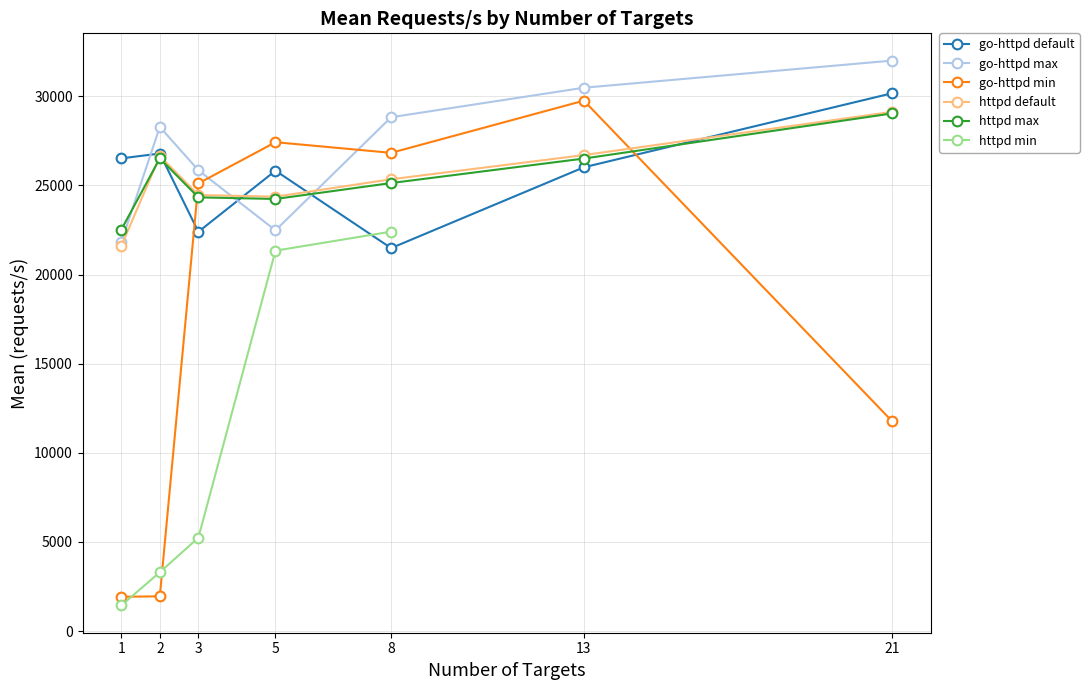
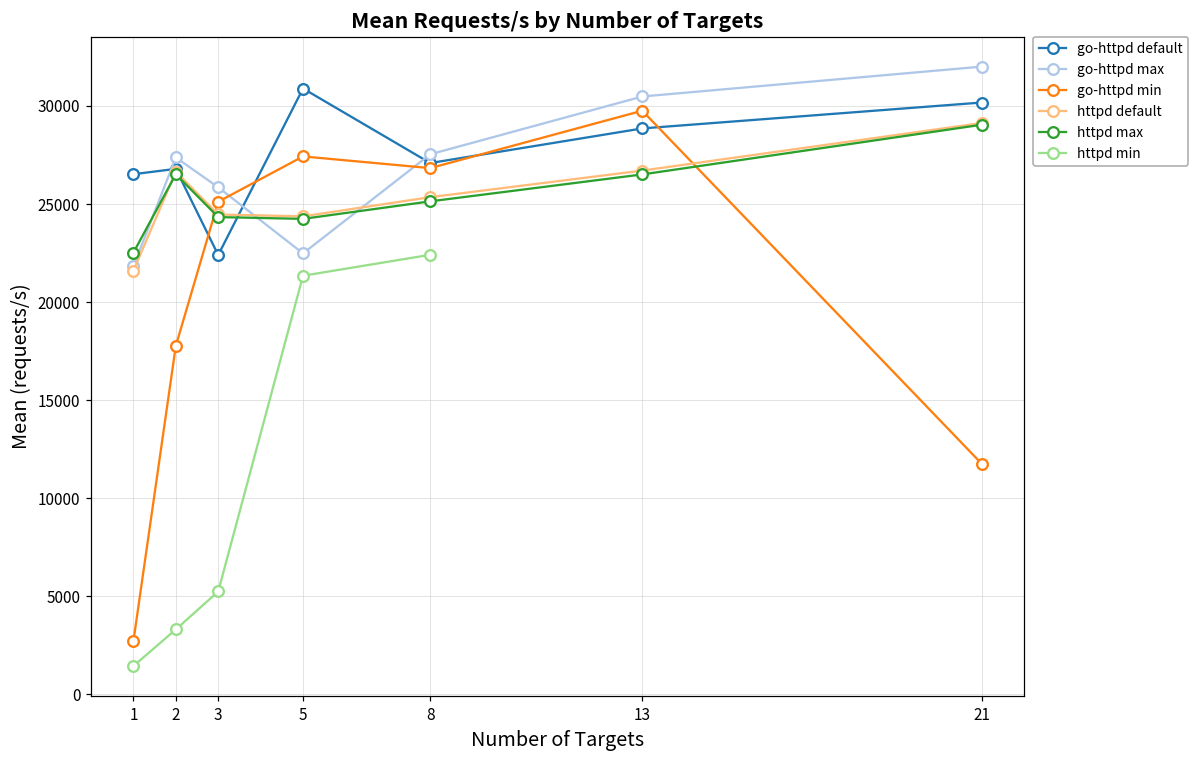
go-httpd min, 1: 1900 -> 2700
go-httpd max, 2: 28300 -> 27400
go-httpd min, 2: 1900 -> 17800
go-httpd default, 5: 25800 -> 30900
go-httpd default, 8: 21500 -> 27100
go-httpd max, 8: 28800 -> 27500
go-httpd default, 13: 26000 -> 28900
